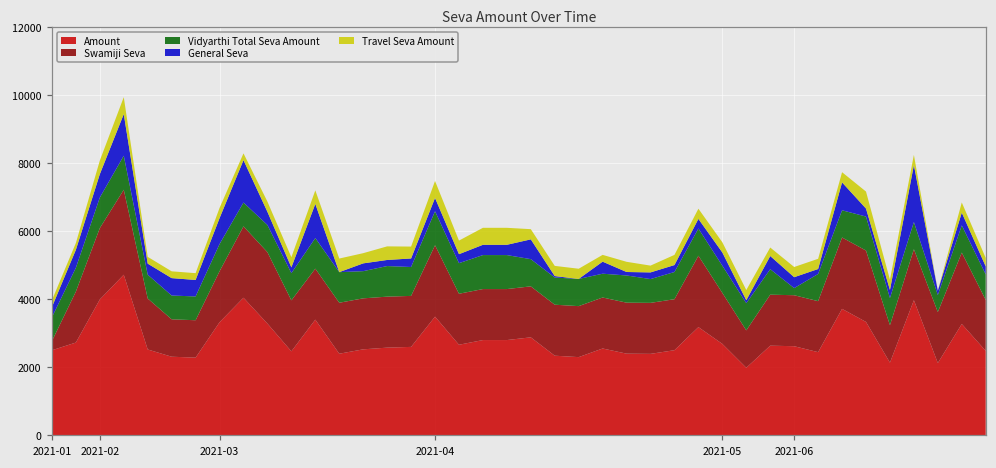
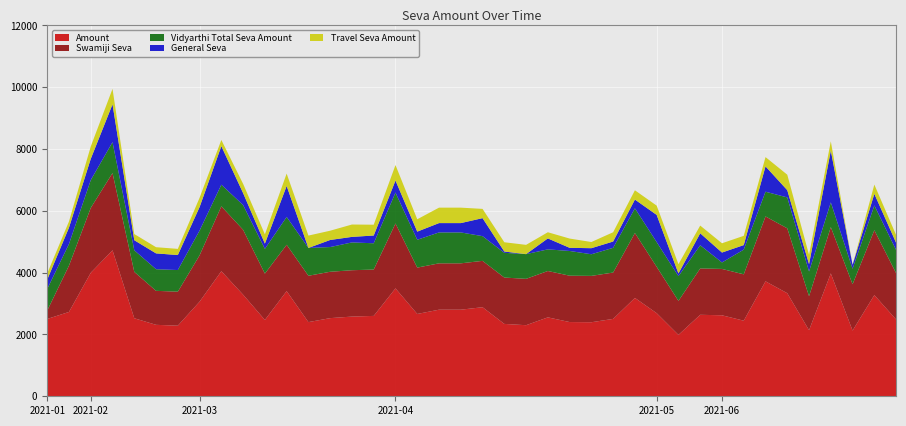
Amount, 2021-03: 3300 -> 3100
General Seva, 2021-05: 400 -> 900
